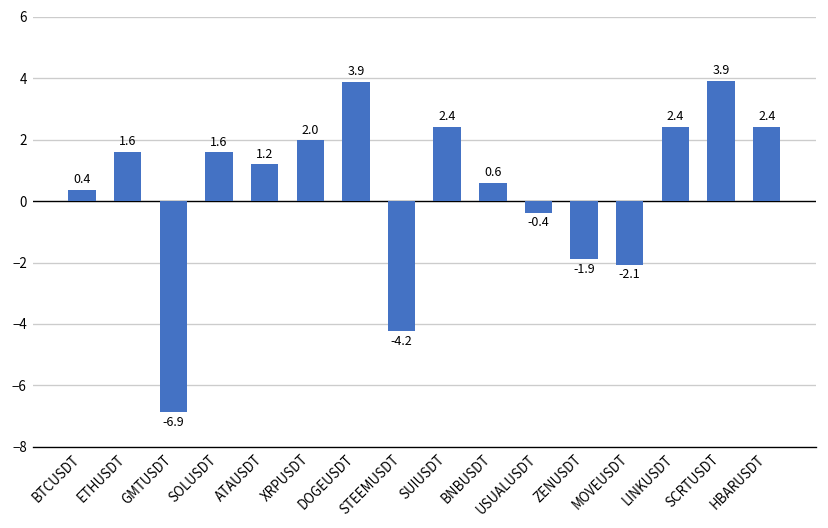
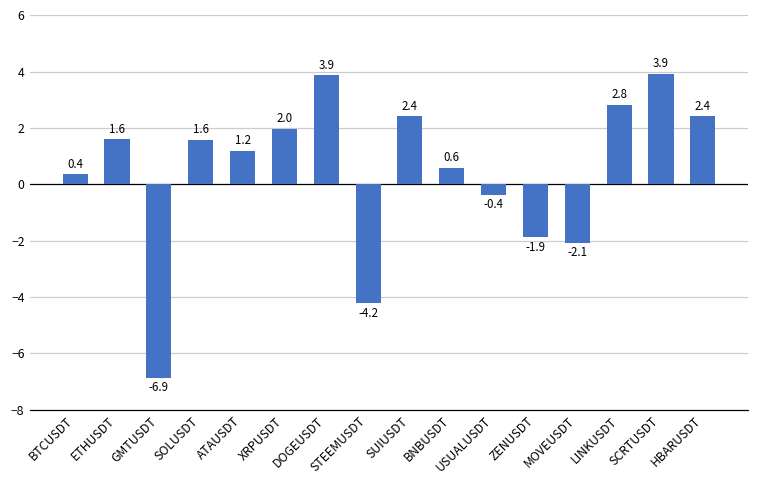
LINKUSDT: 2.4 -> 2.8
